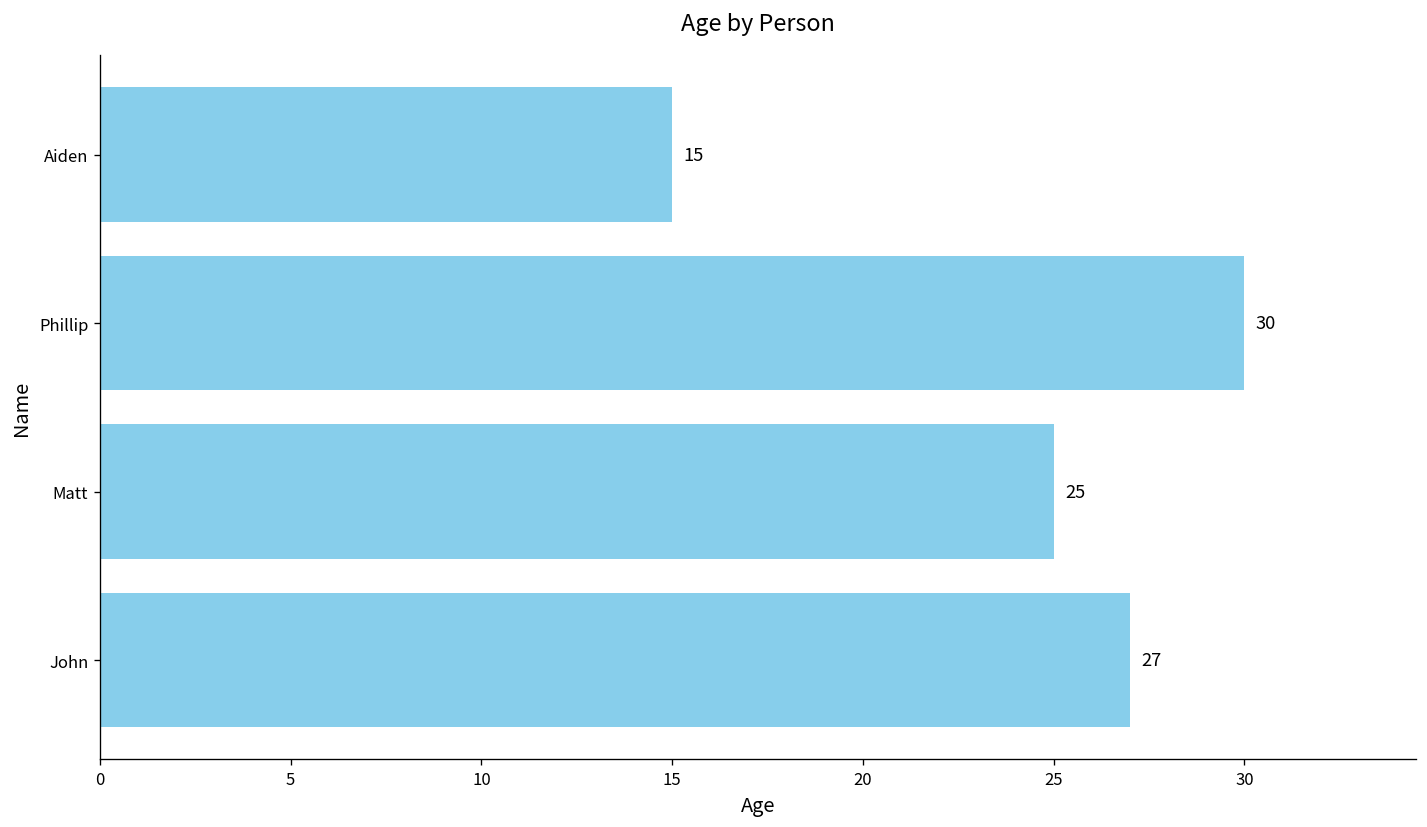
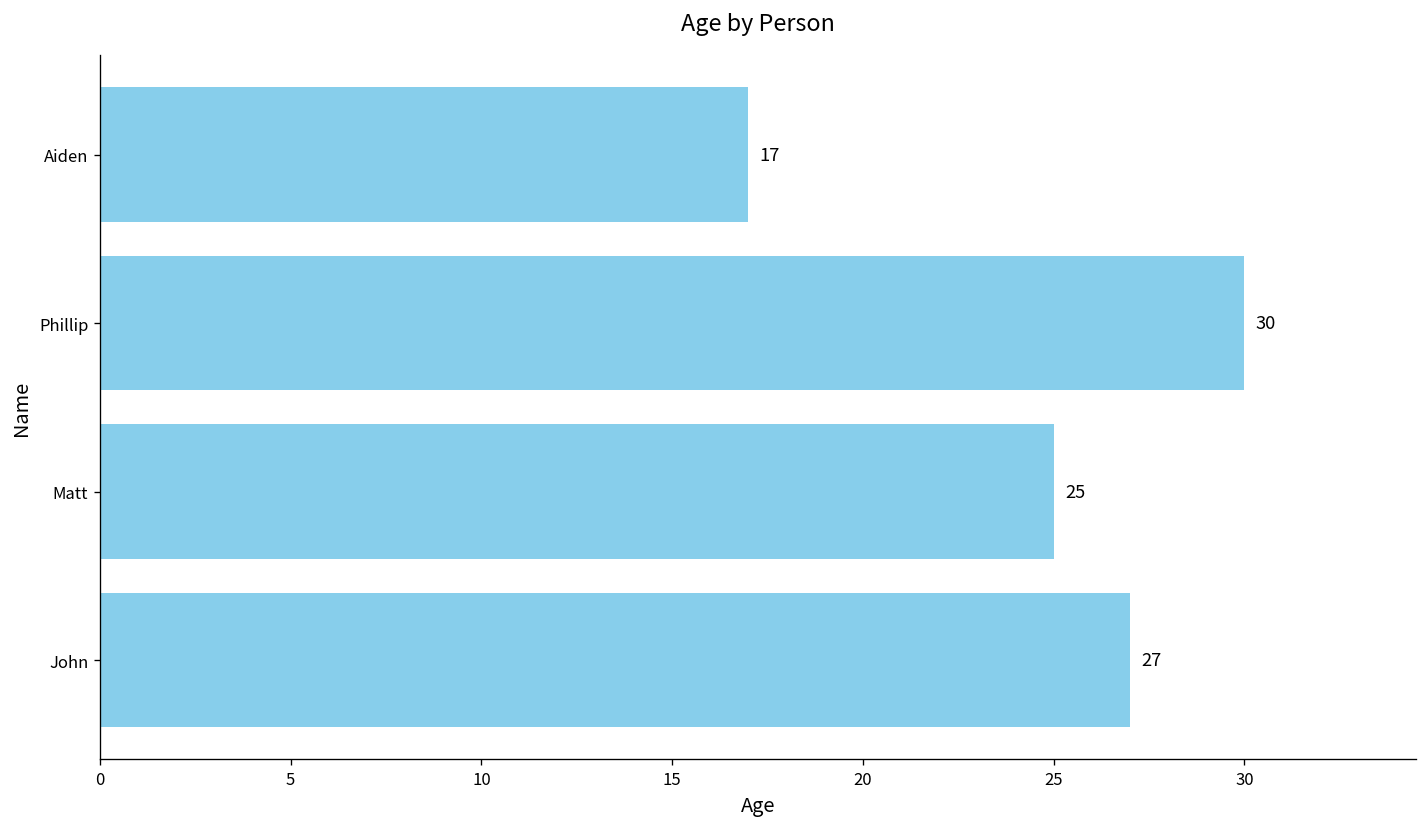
Aiden: 15 -> 17
